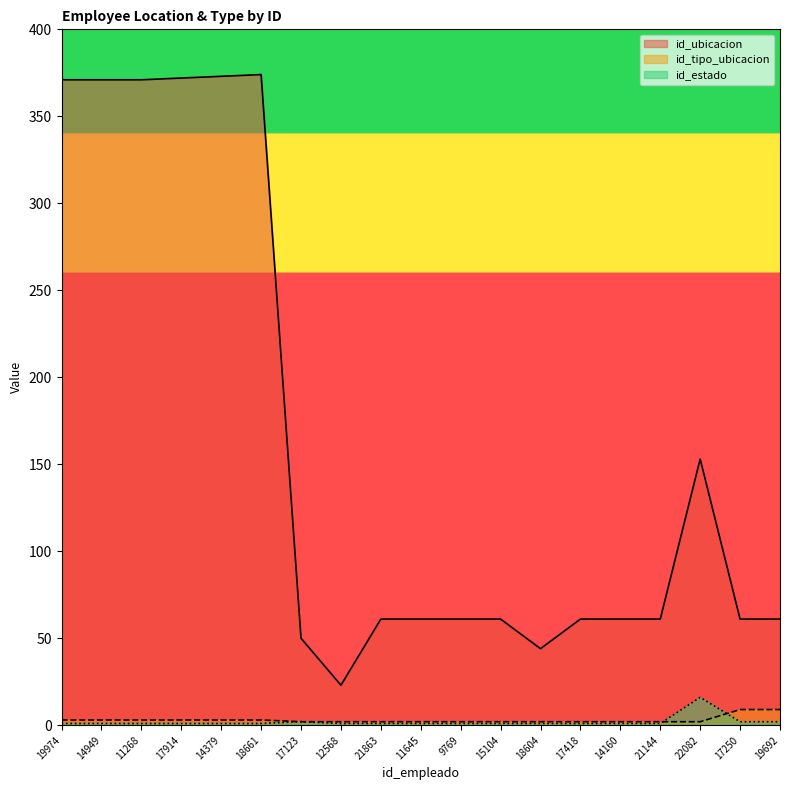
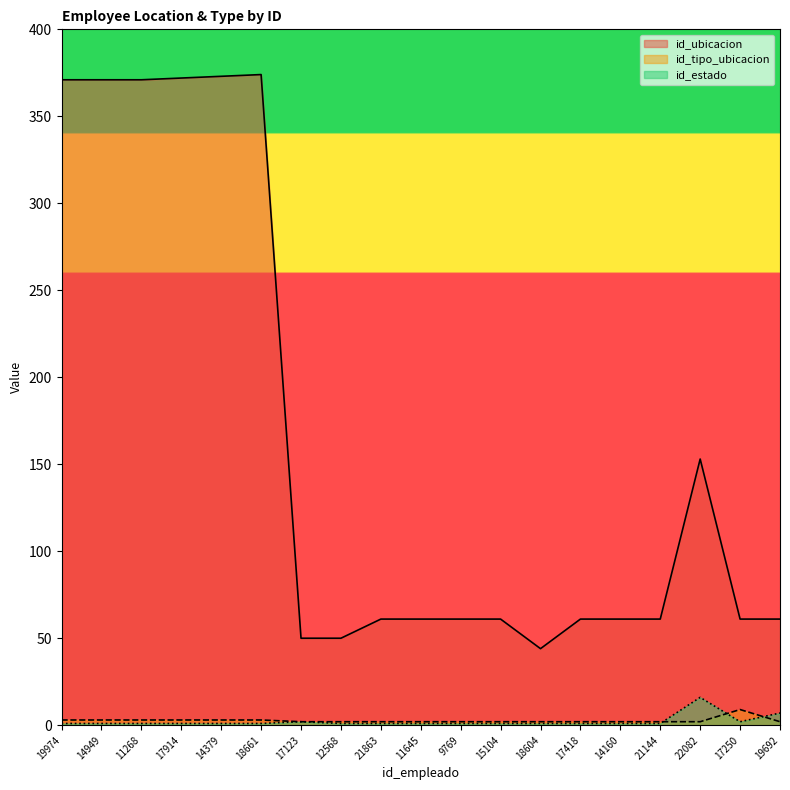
id_ubicacion, 12568: 23 -> 50
id_tipo_ubicacion, 19692: 9 -> 2
id_estado, 19692: 2 -> 7
